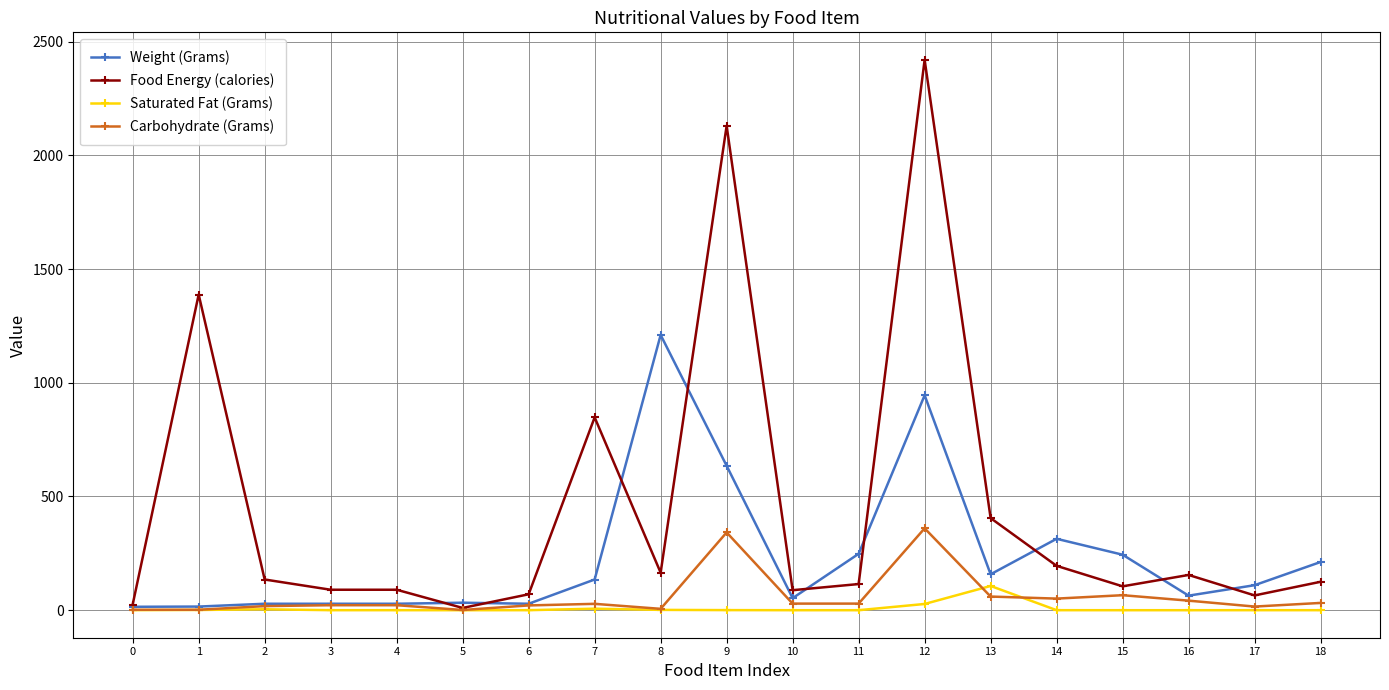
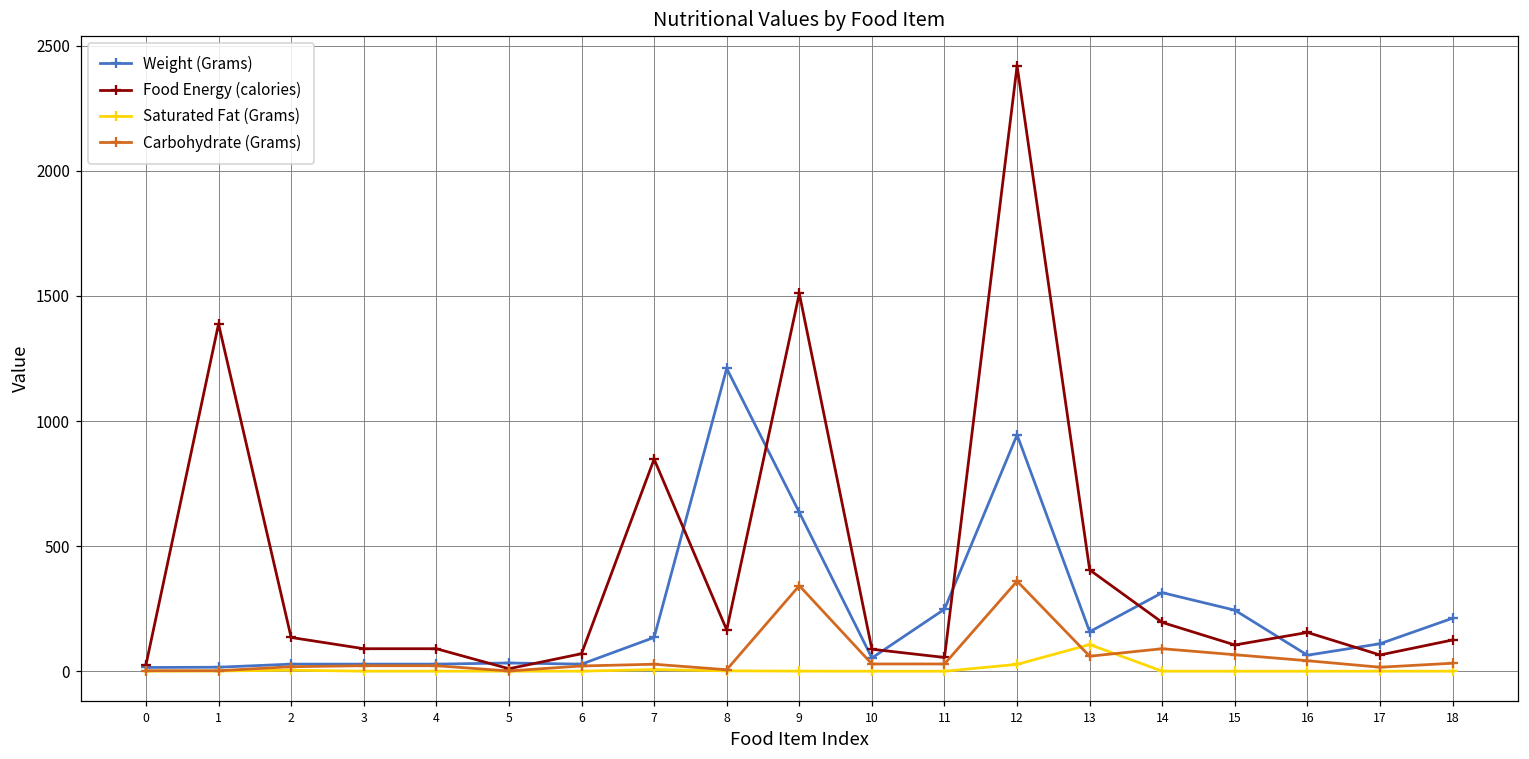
Food Energy (calories), 9: 2130 -> 1510
Food Energy (calories), 11: 120 -> 60
Carbohydrate (Grams), 14: 50 -> 90
